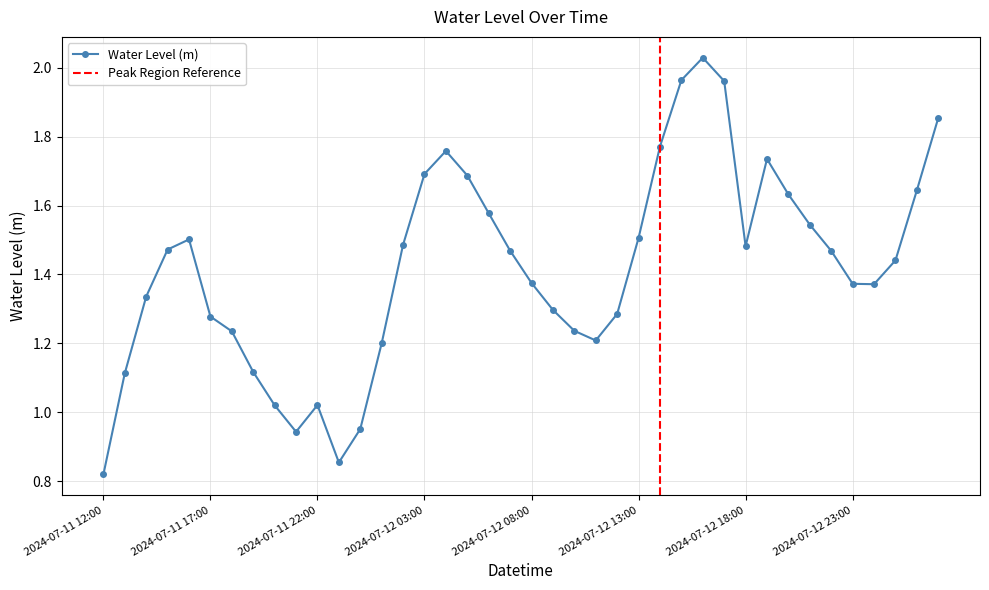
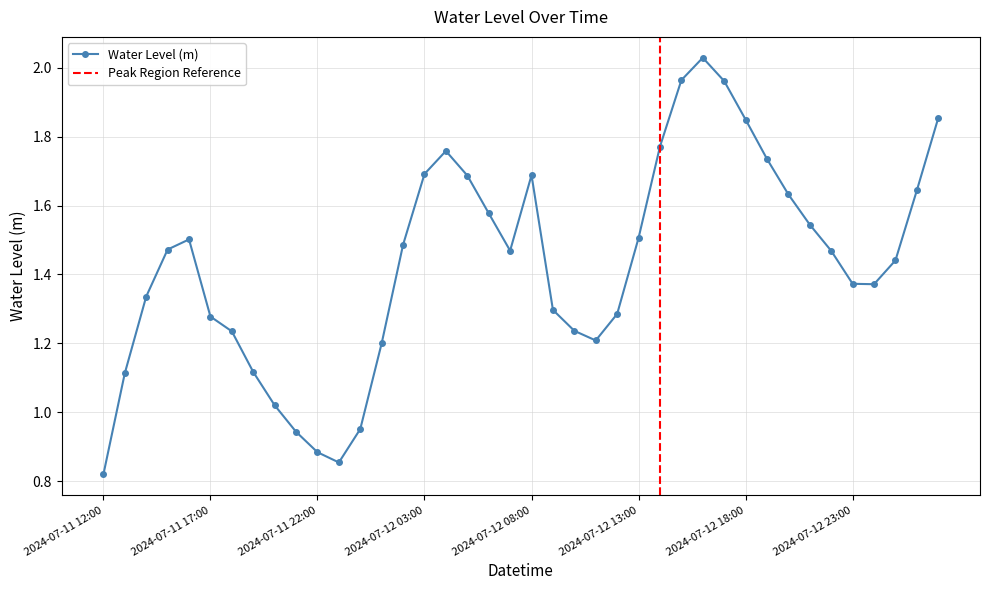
2024-07-11 22:00: 1.02 -> 0.88
2024-07-12 08:00: 1.38 -> 1.69
2024-07-12 18:00: 1.48 -> 1.85
